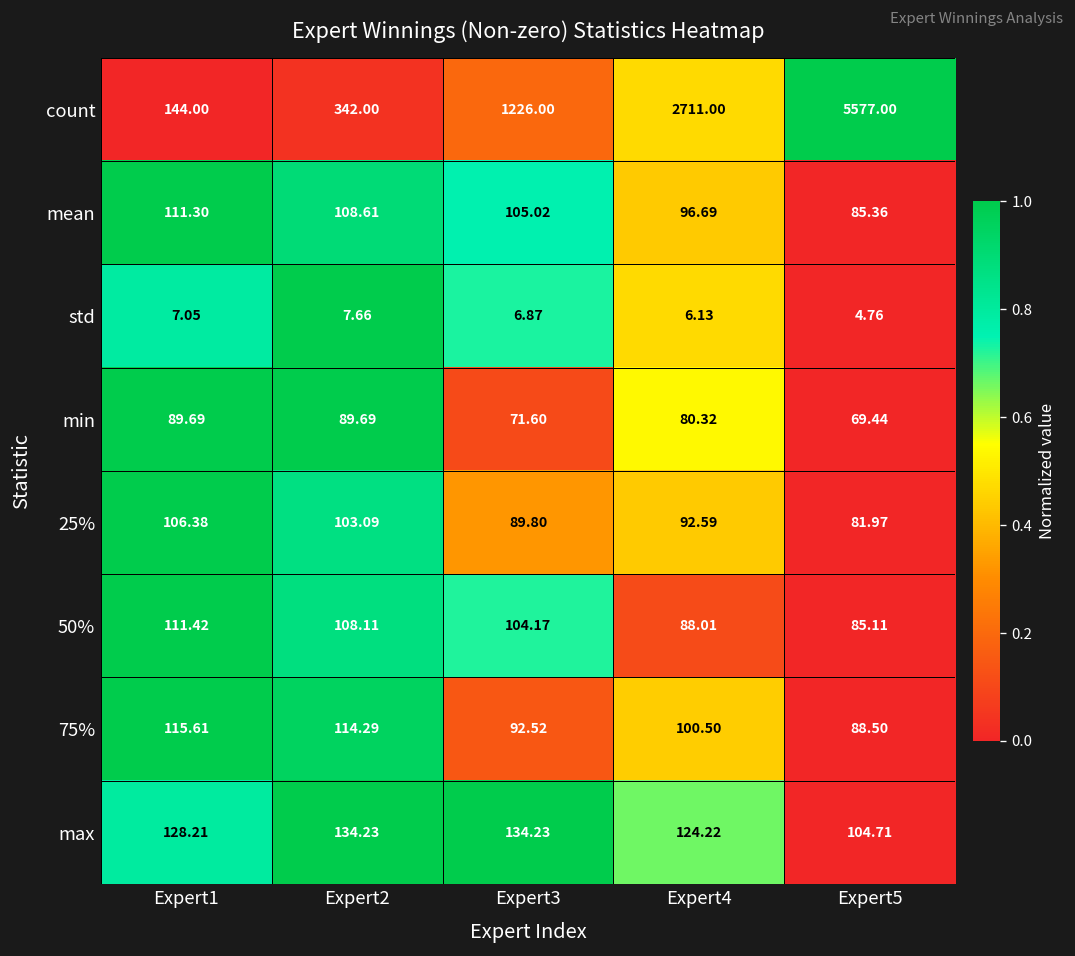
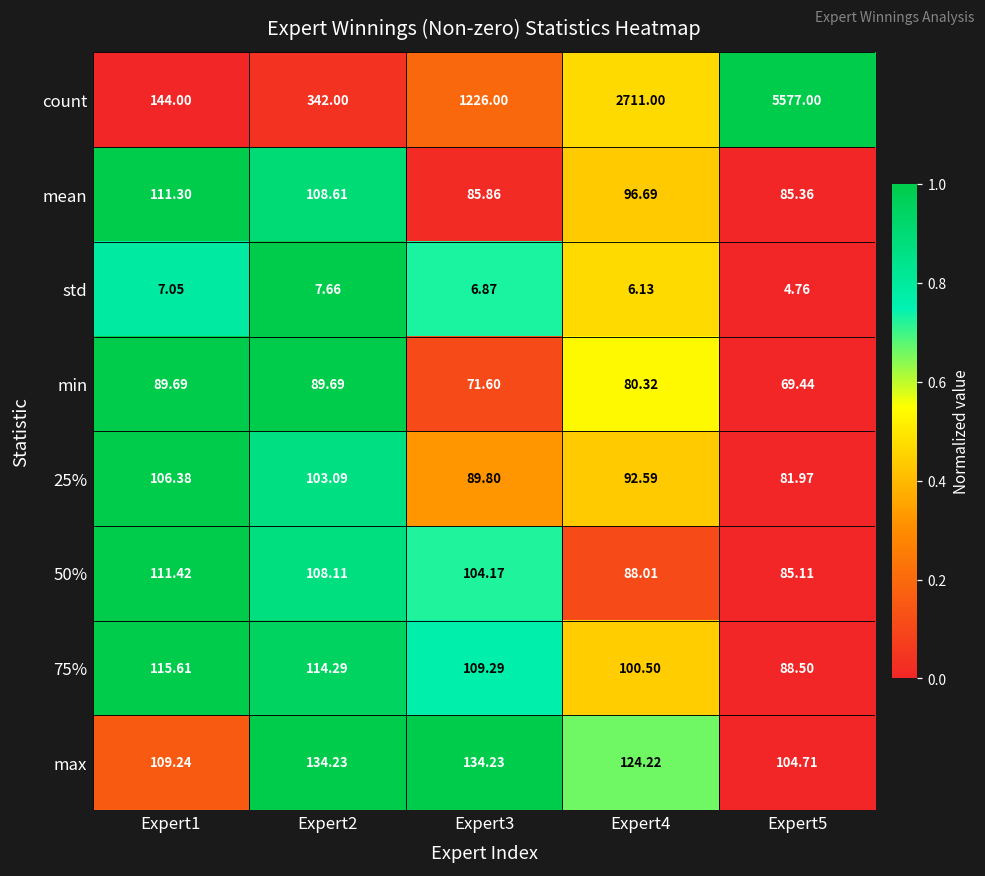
mean, Expert3: 105.02 -> 85.86
75%, Expert3: 92.52 -> 109.29
max, Expert1: 128.21 -> 109.24
